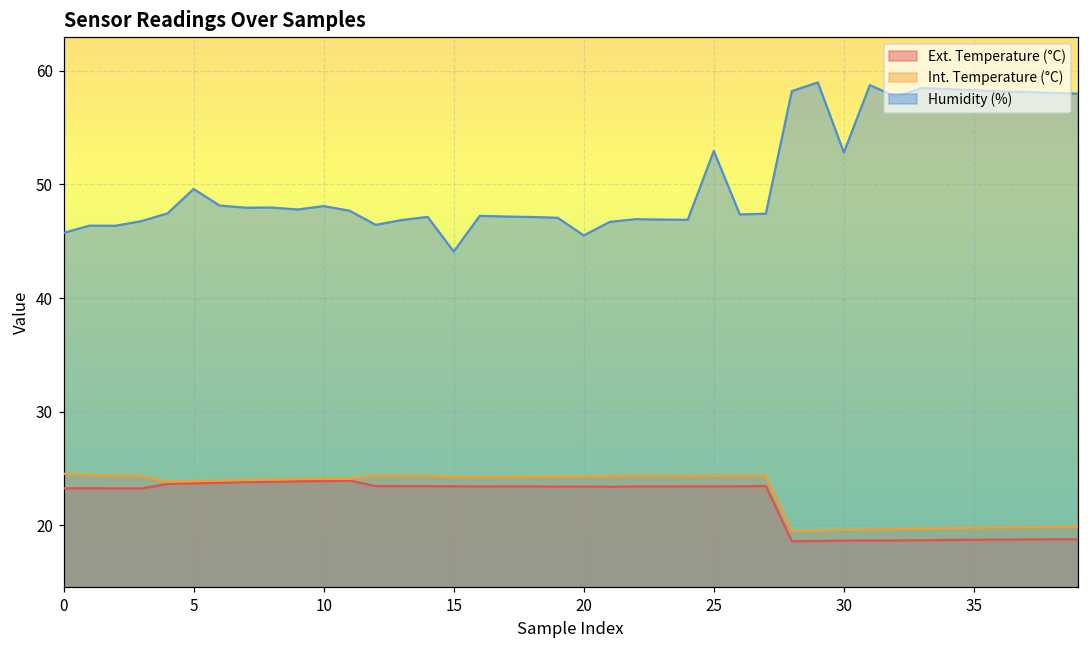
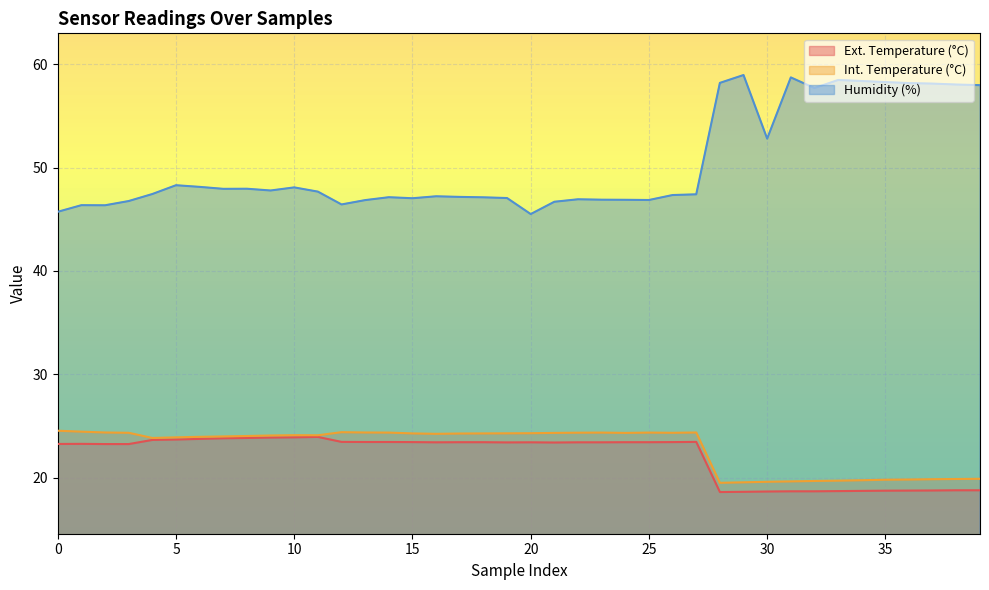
Humidity (%), 5: 49.6 -> 48.3
Humidity (%), 15: 44.1 -> 47.0
Humidity (%), 25: 52.9 -> 46.9
